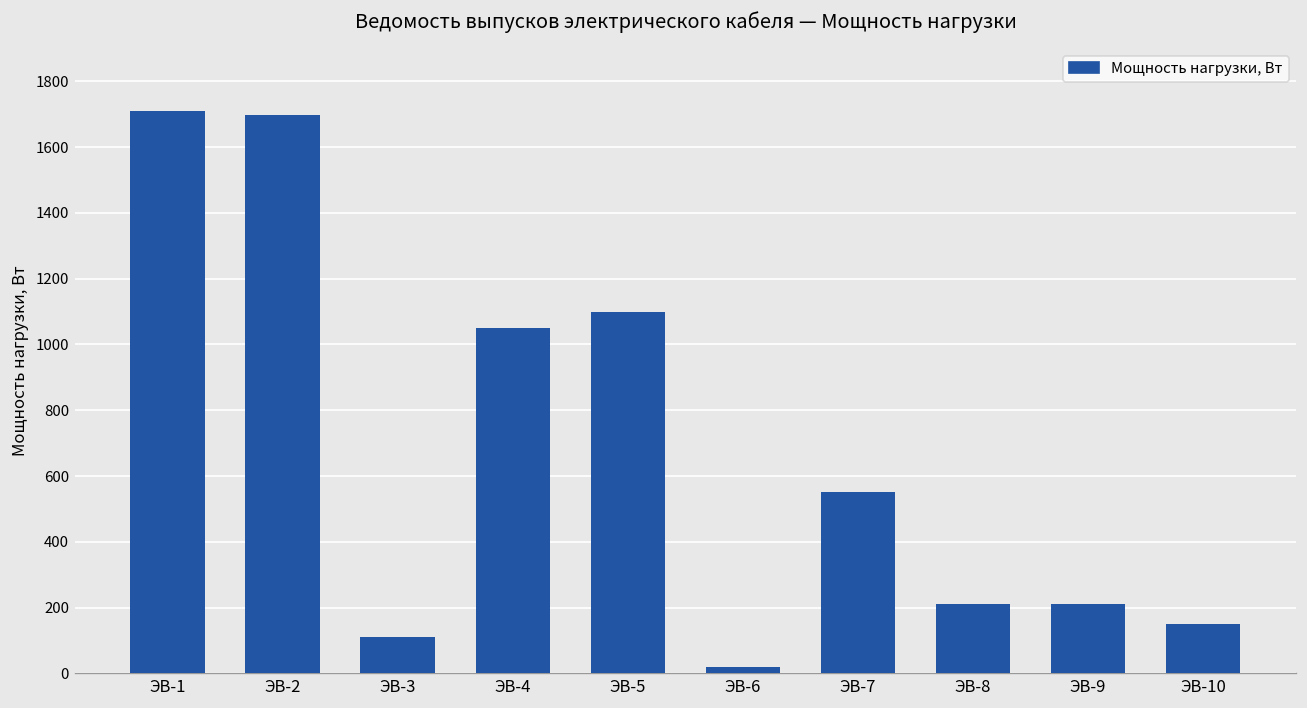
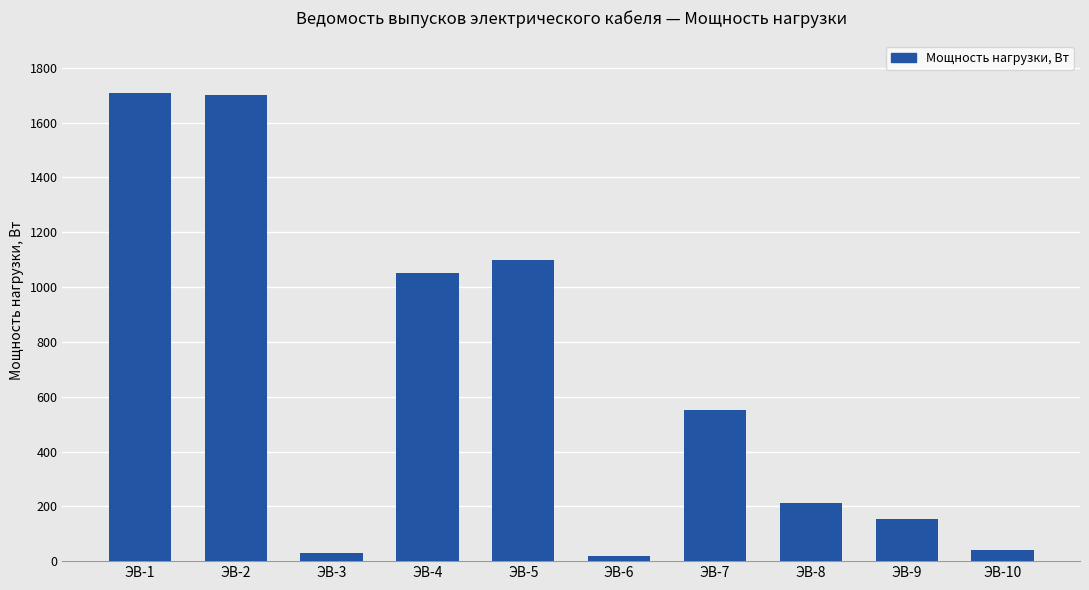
ЭВ-3: 110 -> 30
ЭВ-9: 210 -> 150
ЭВ-10: 150 -> 40
